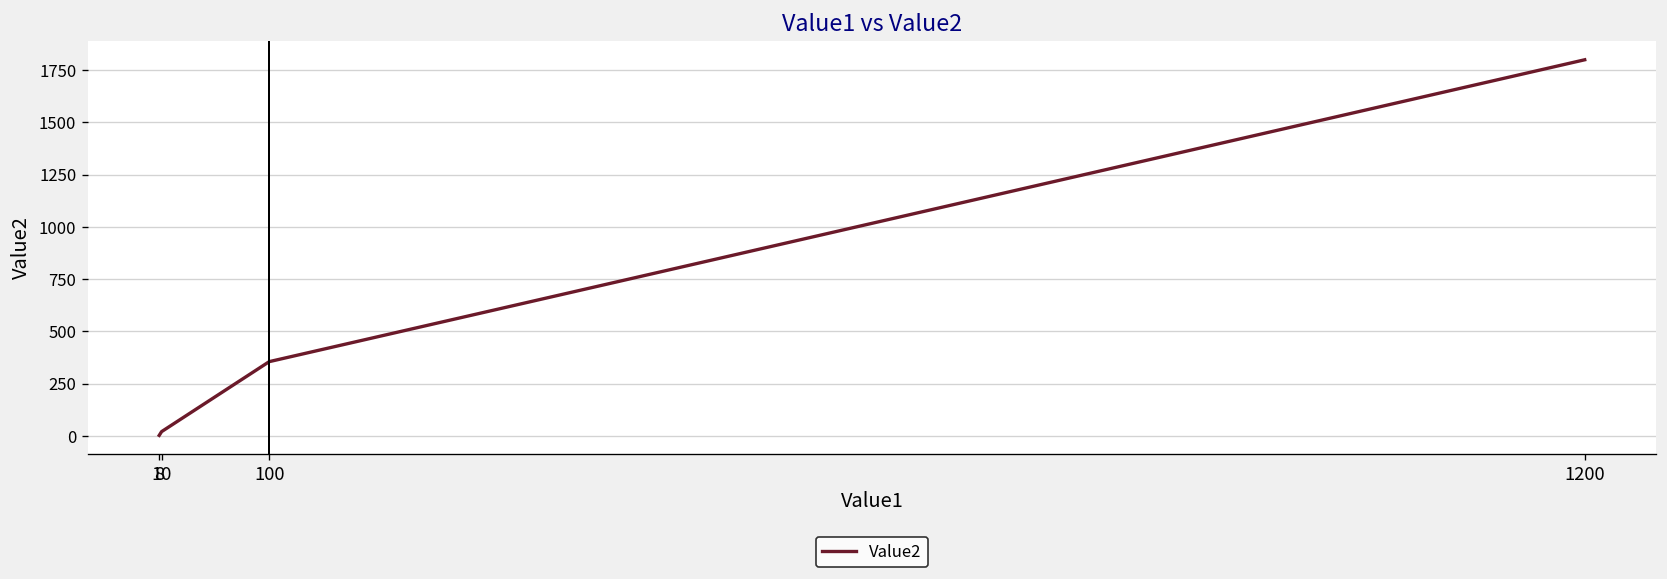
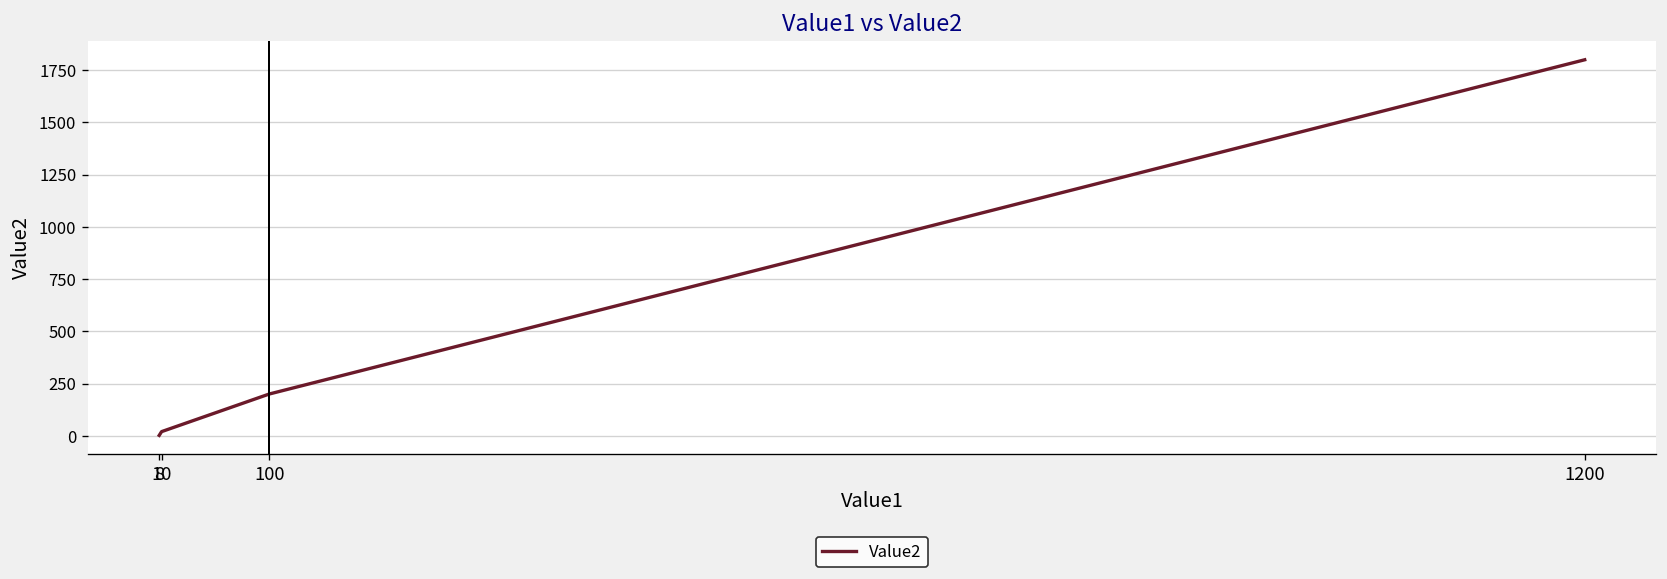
100: 360 -> 200
